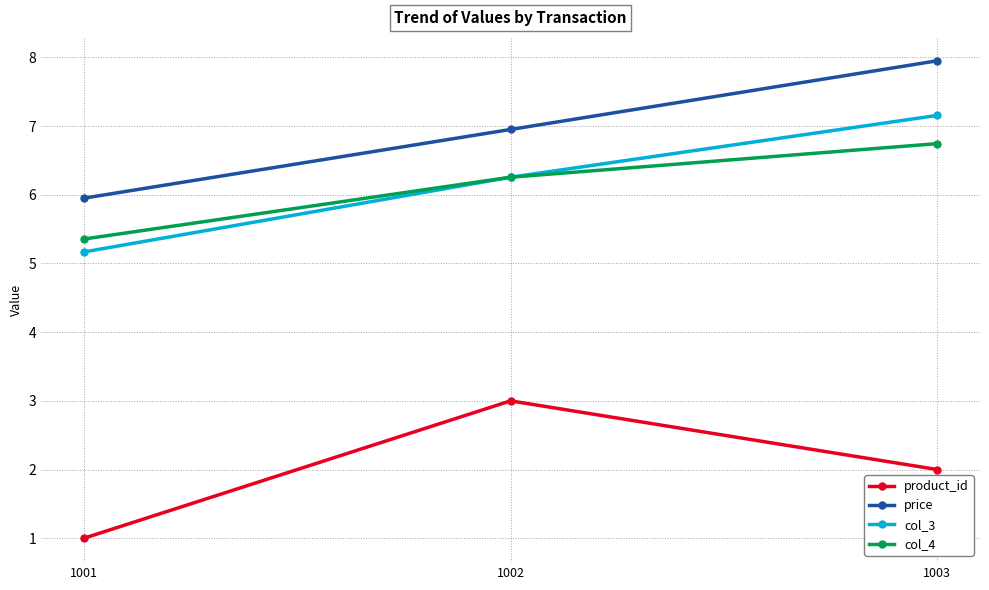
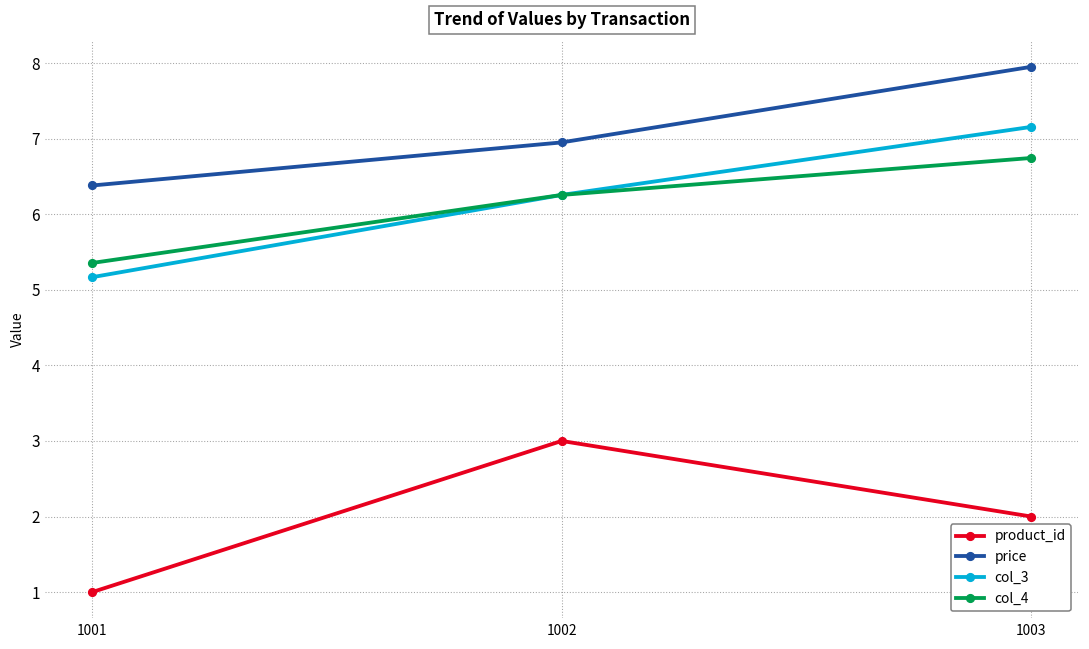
price, 1001: 6.0 -> 6.4
